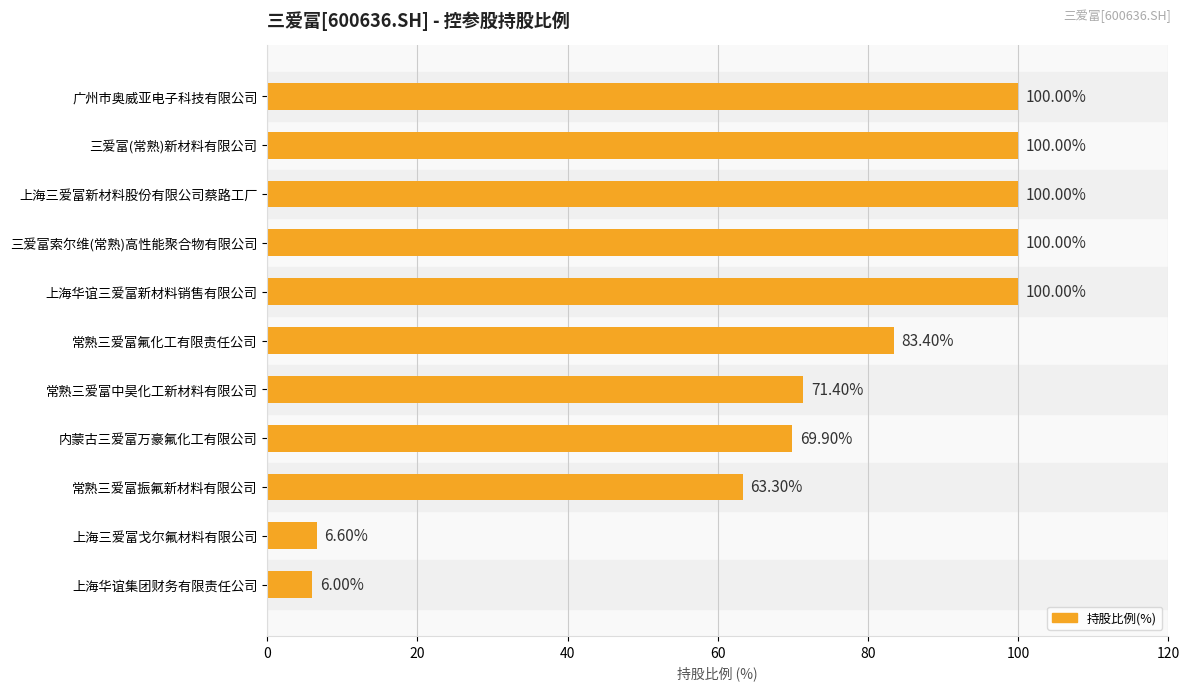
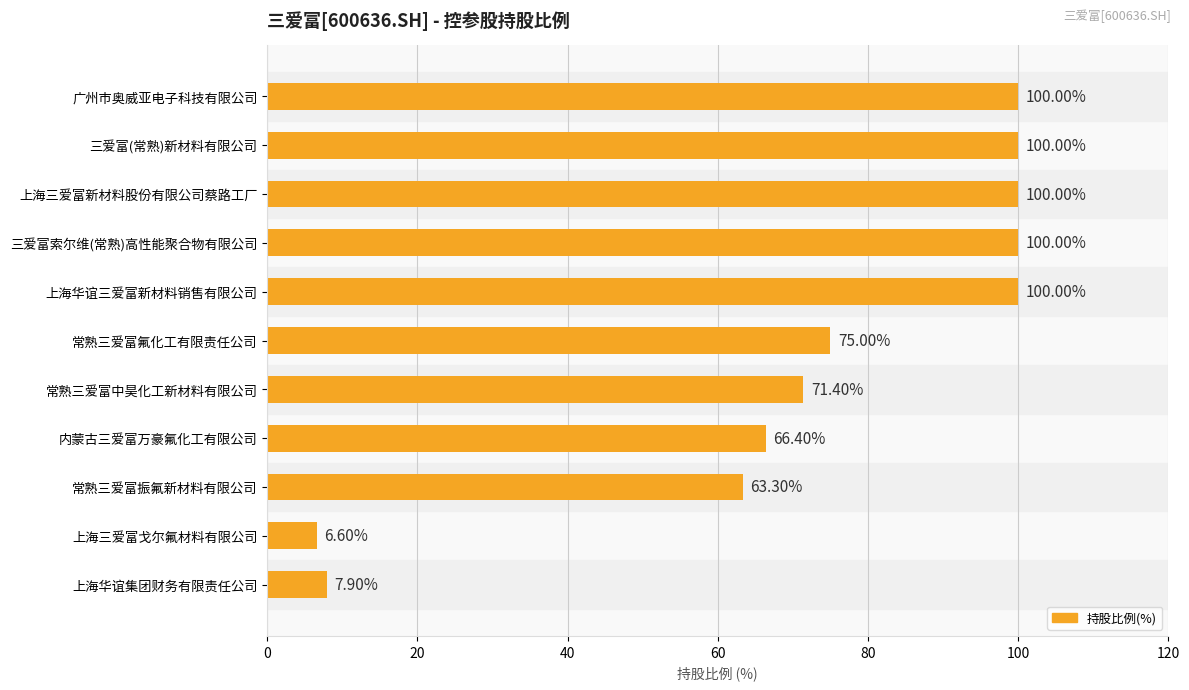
常熟三爱富氟化工有限责任公司: 83.40% -> 75.00%
内蒙古三爱富万豪氟化工有限公司: 69.90% -> 66.40%
上海华谊集团财务有限责任公司: 6.00% -> 7.90%
